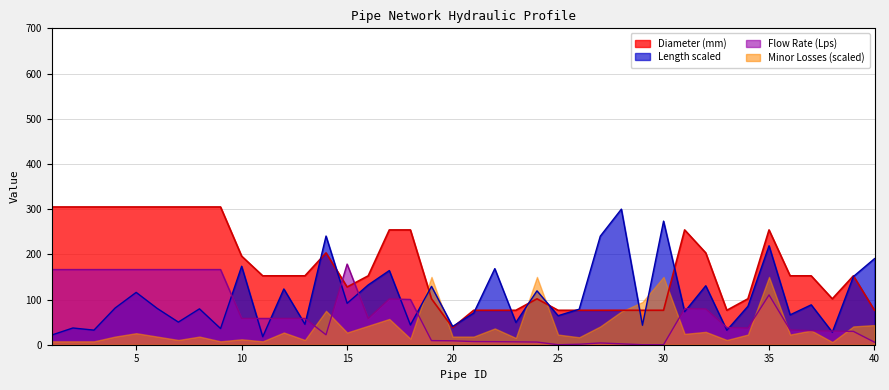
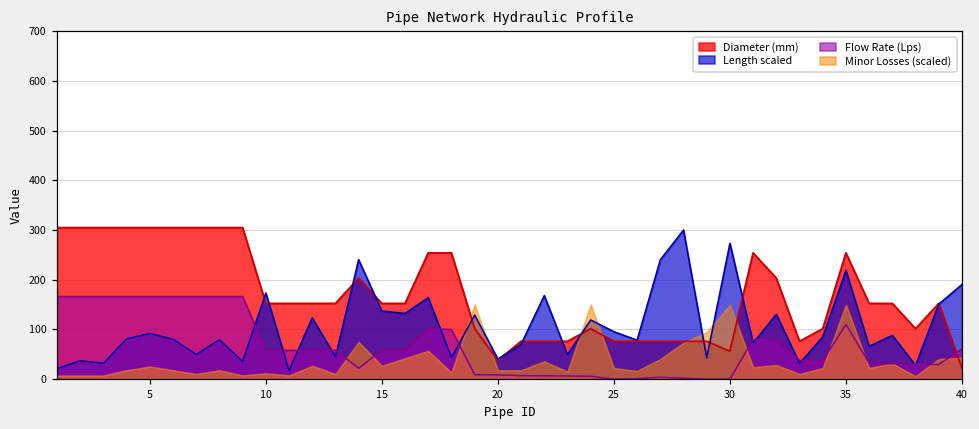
Length scaled, 5: 120 -> 90
Diameter (mm), 10: 200 -> 150
Diameter (mm), 15: 130 -> 150
Length scaled, 15: 90 -> 140
Flow Rate (Lps), 15: 180 -> 60
Length scaled, 25: 60 -> 100
Diameter (mm), 30: 80 -> 60
Diameter (mm), 40: 80 -> 20
Flow Rate (Lps), 40: 10 -> 60
